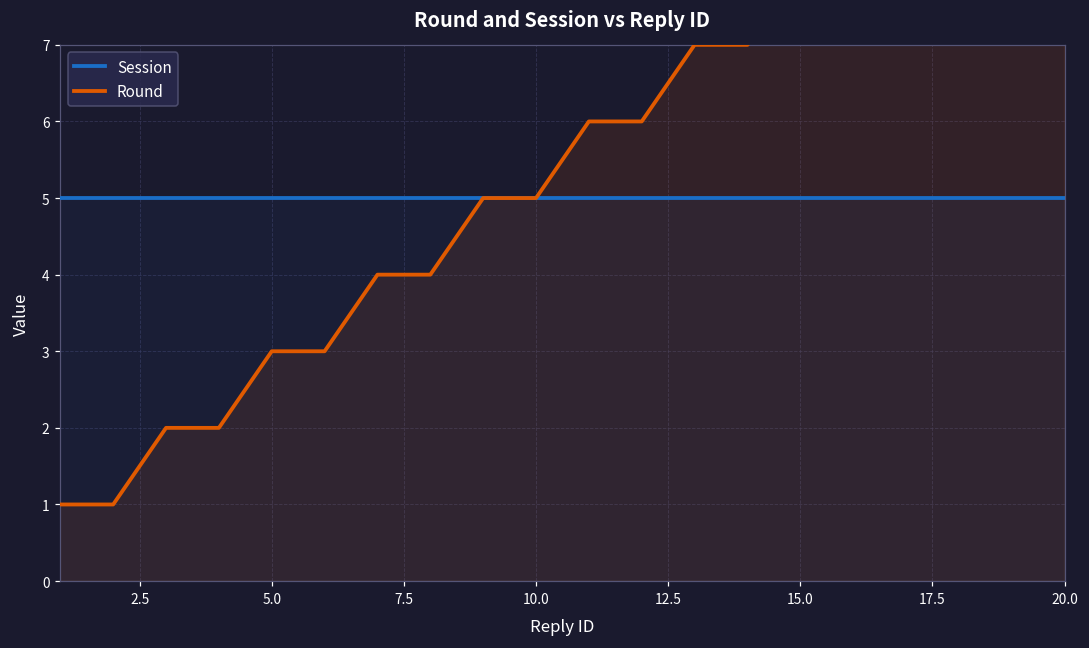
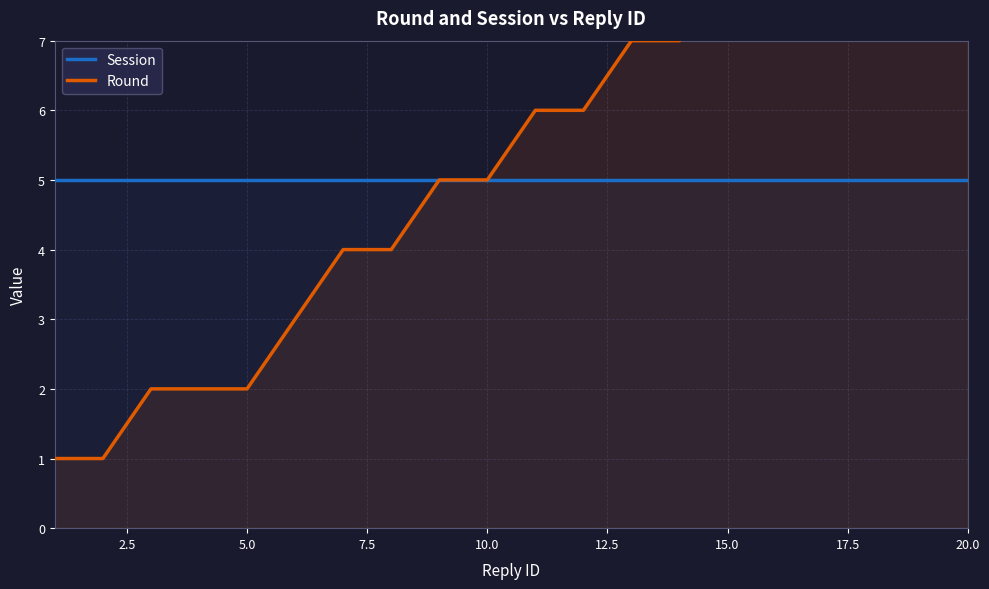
Round, 5.0: 3 -> 2
